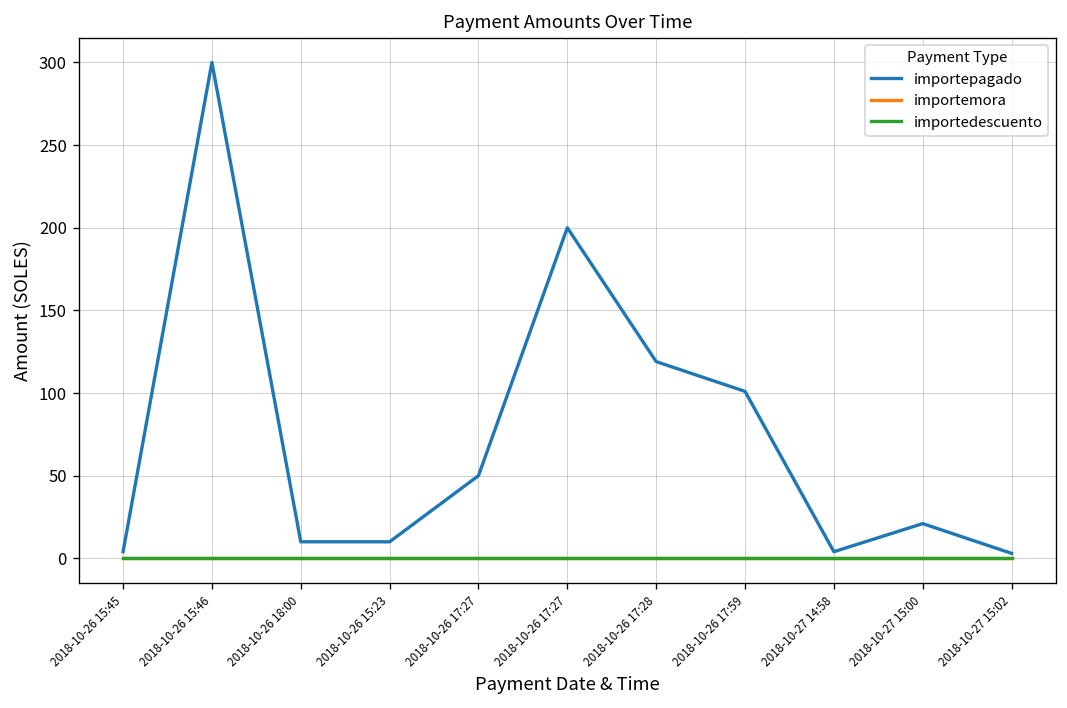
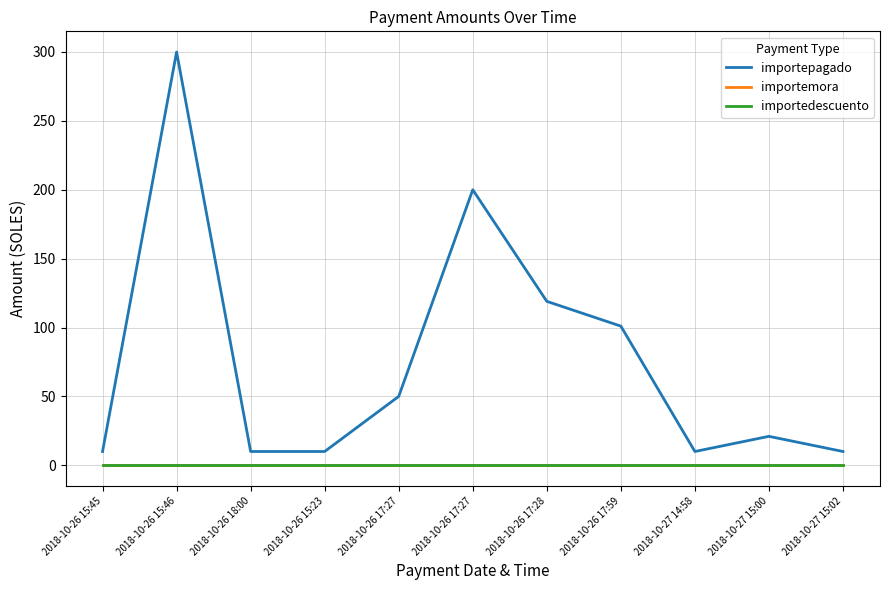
importepagado, 2018-10-26 15:45: 4 -> 10
importepagado, 2018-10-27 14:58: 4 -> 10
importepagado, 2018-10-27 15:02: 3 -> 10
